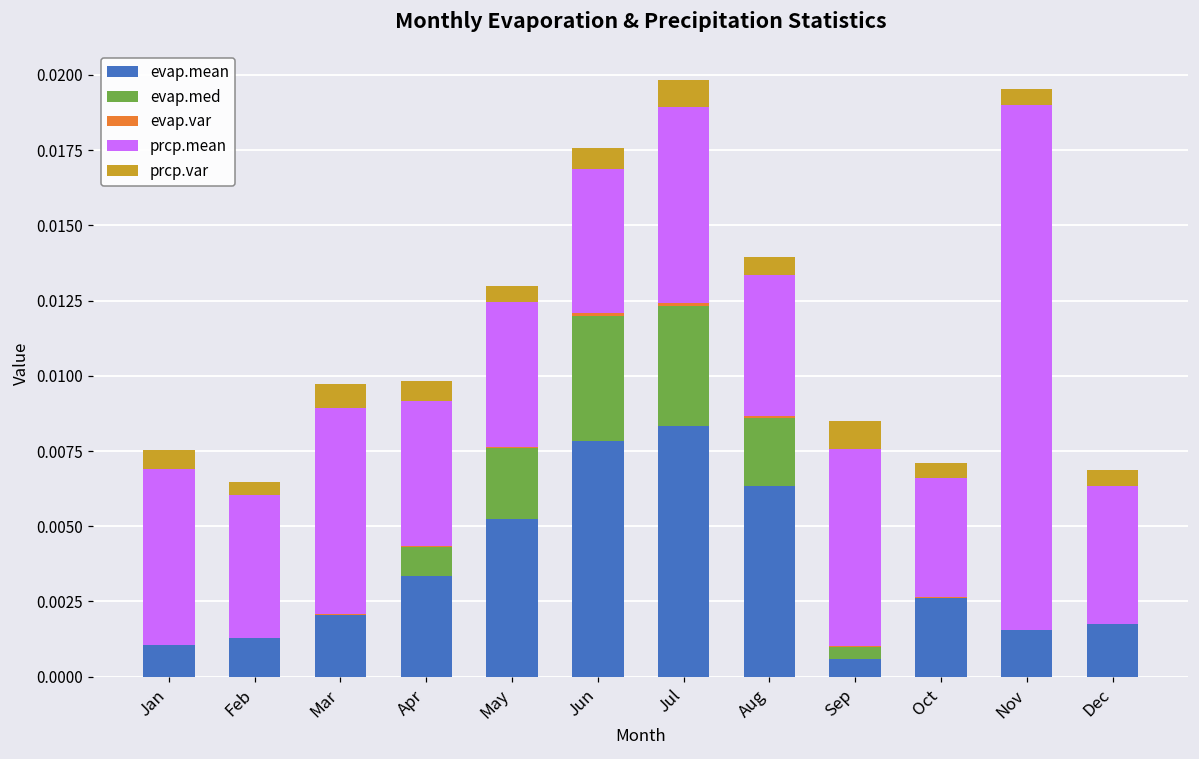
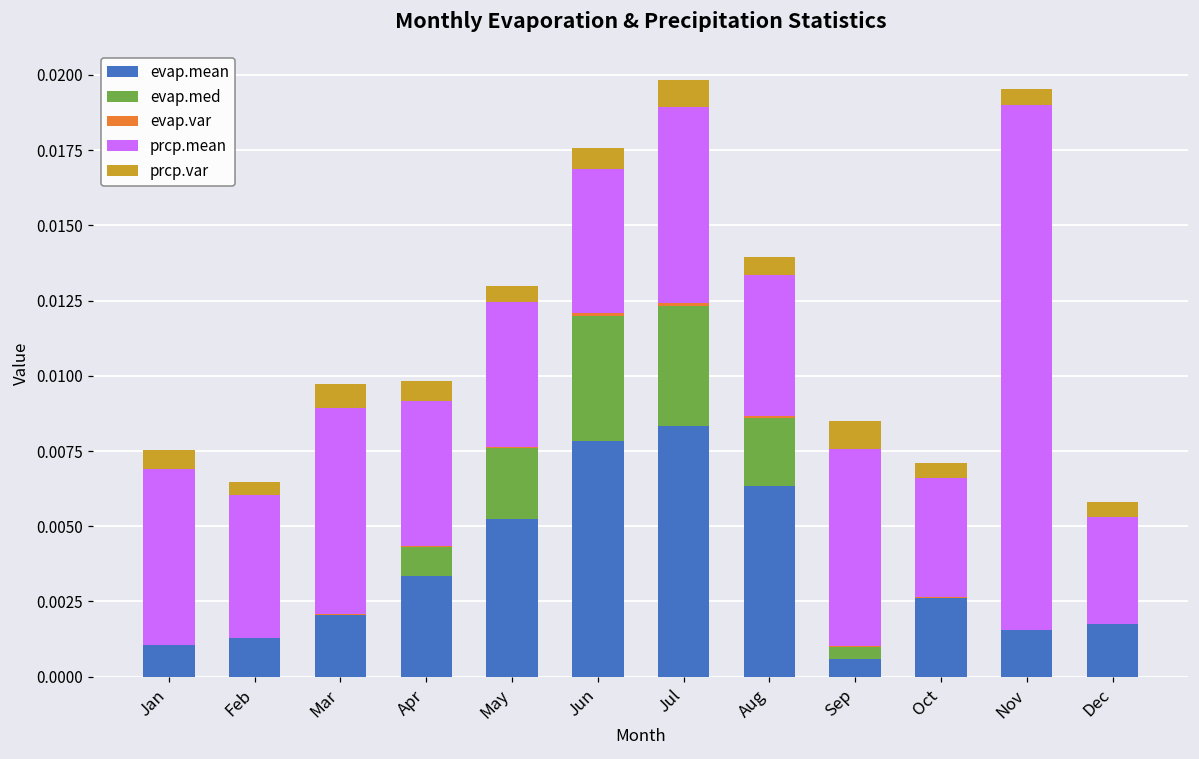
prcp.mean, Dec: 0.0046 -> 0.0035
